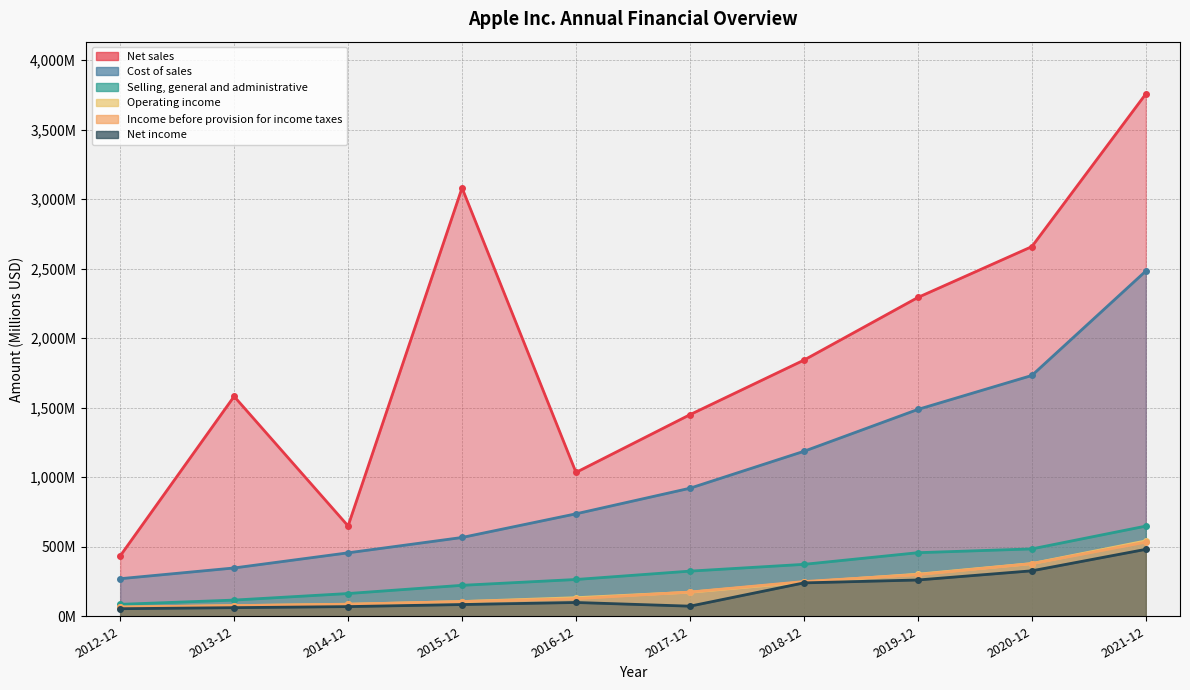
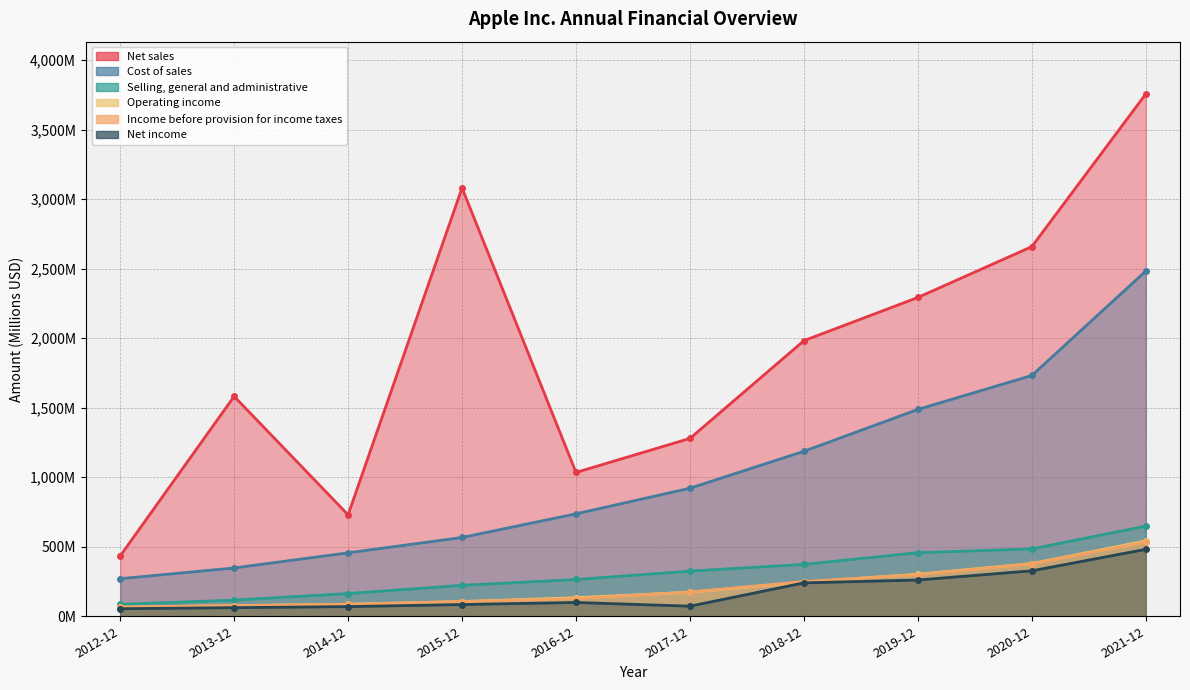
Net sales, 2014-12: 650,000,000 -> 730,000,000
Net sales, 2017-12: 1,450,000,000 -> 1,280,000,000
Net sales, 2018-12: 1,840,000,000 -> 1,980,000,000
